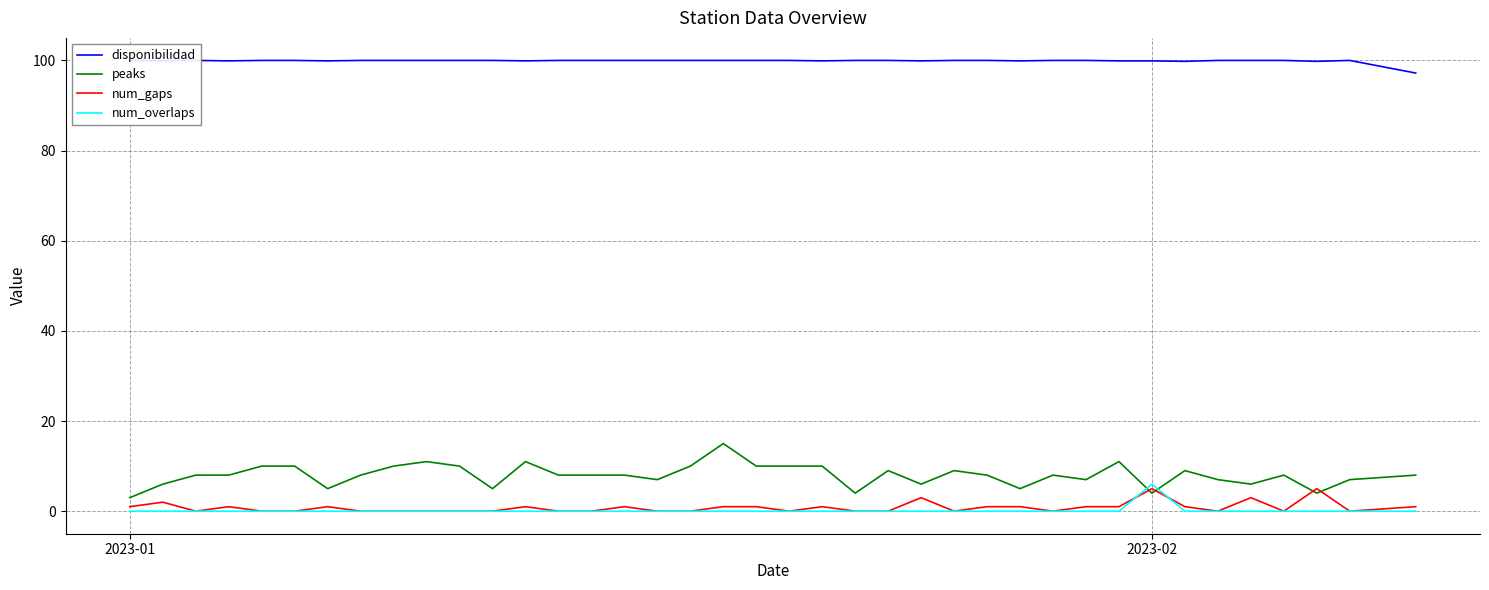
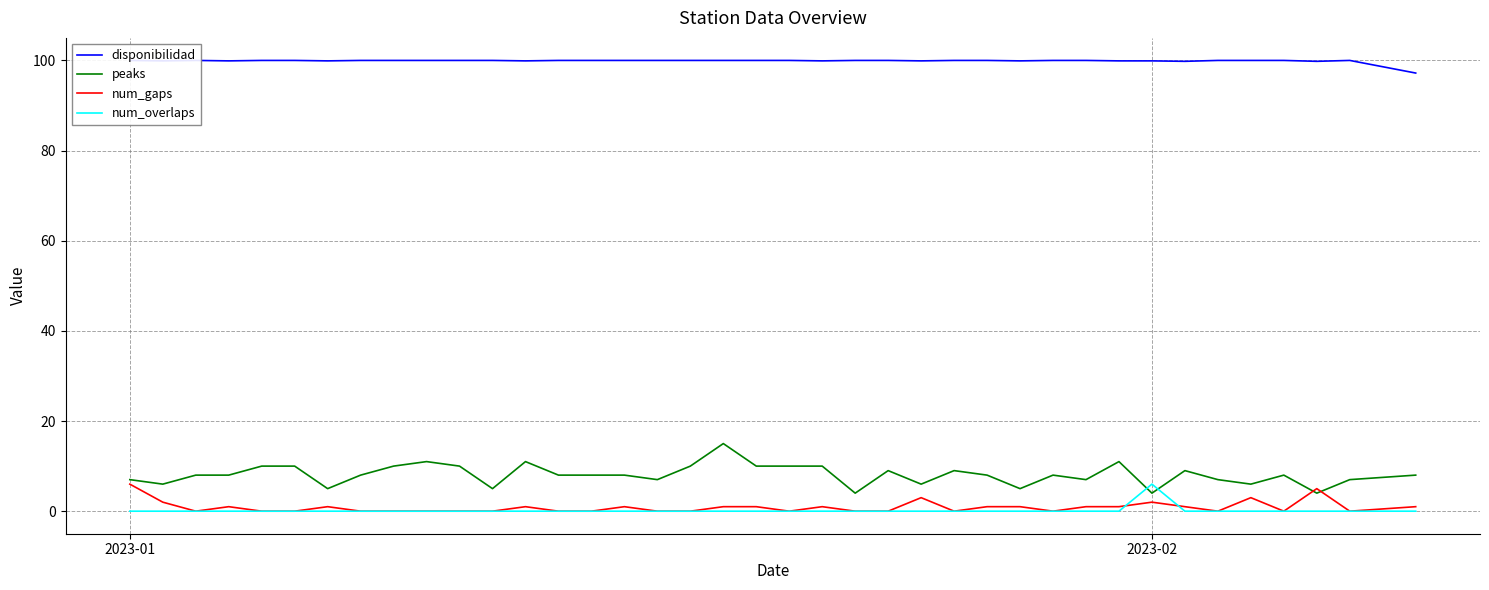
peaks, 2023-01: 3 -> 7
num_gaps, 2023-01: 1 -> 6
num_gaps, 2023-02: 5 -> 2
